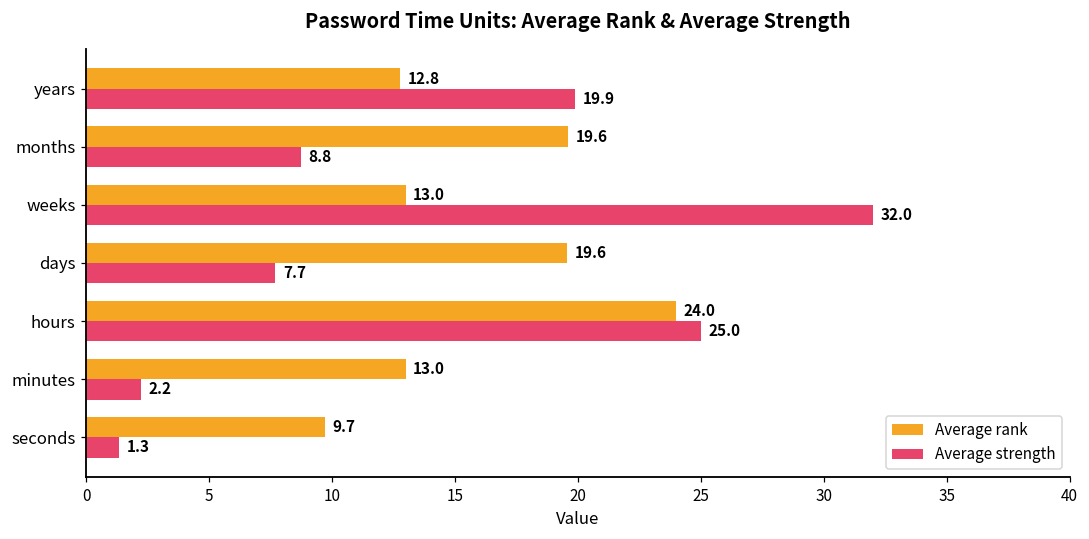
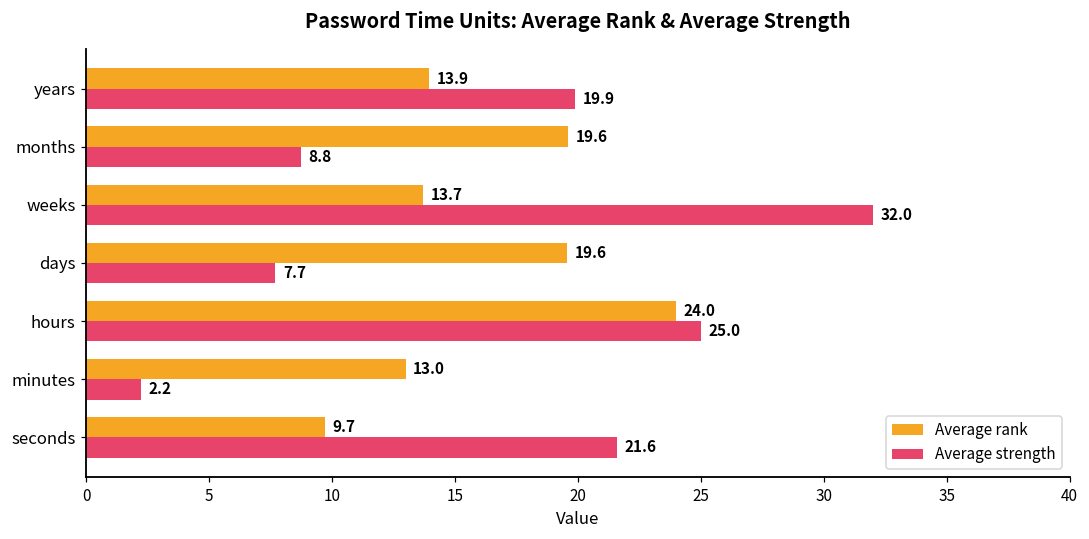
Average rank, years: 12.8 -> 13.9
Average rank, weeks: 13.0 -> 13.7
Average strength, seconds: 1.3 -> 21.6
